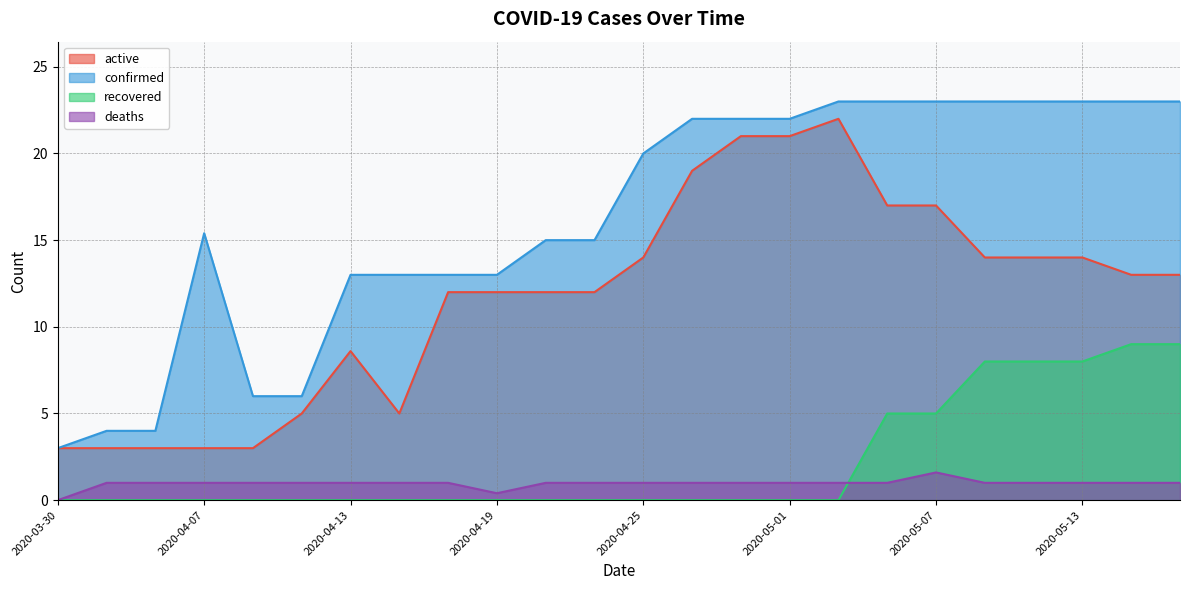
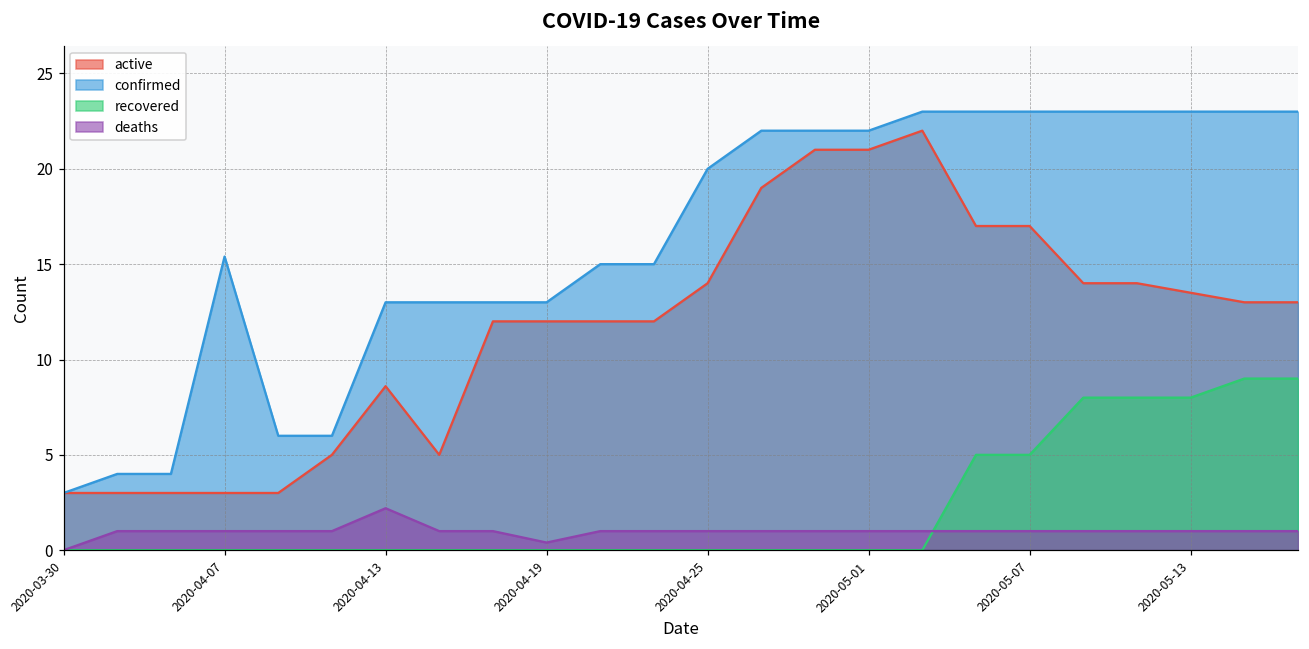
deaths, 2020-04-13: 1.0 -> 2.2
deaths, 2020-05-07: 1.6 -> 1.0
active, 2020-05-13: 14.0 -> 13.5
